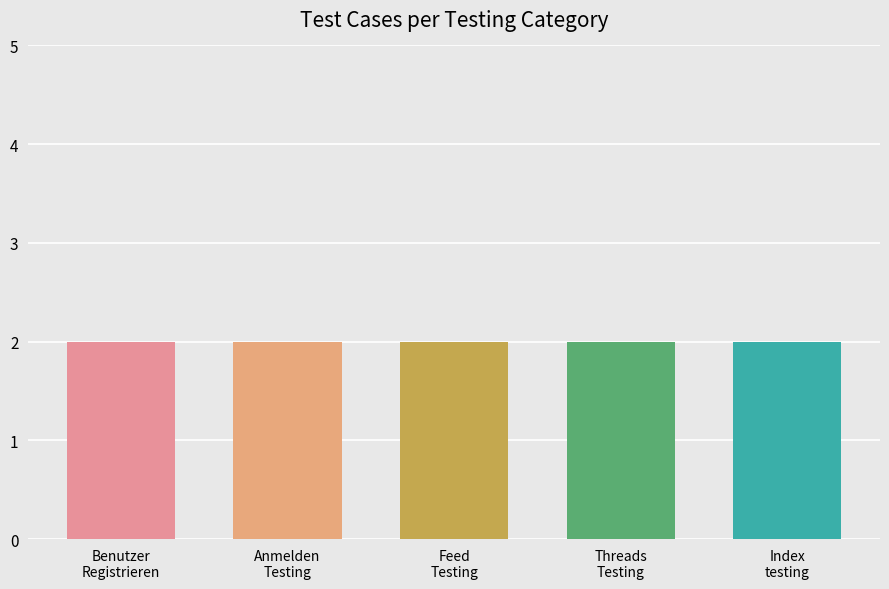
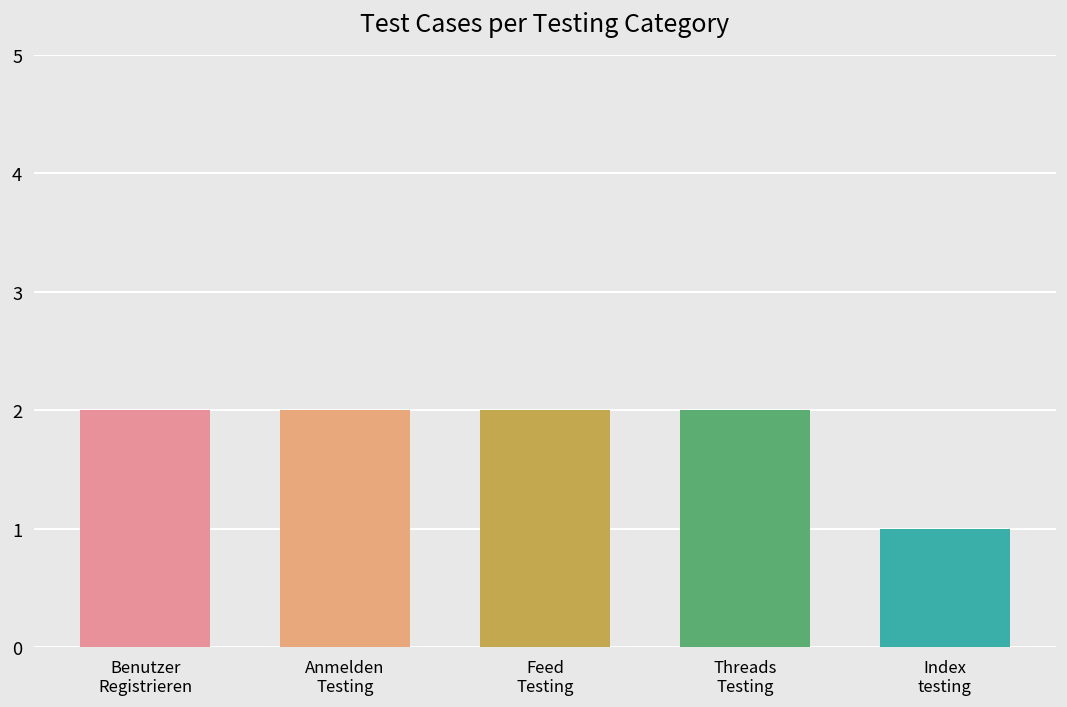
Index testing: 2 -> 1
